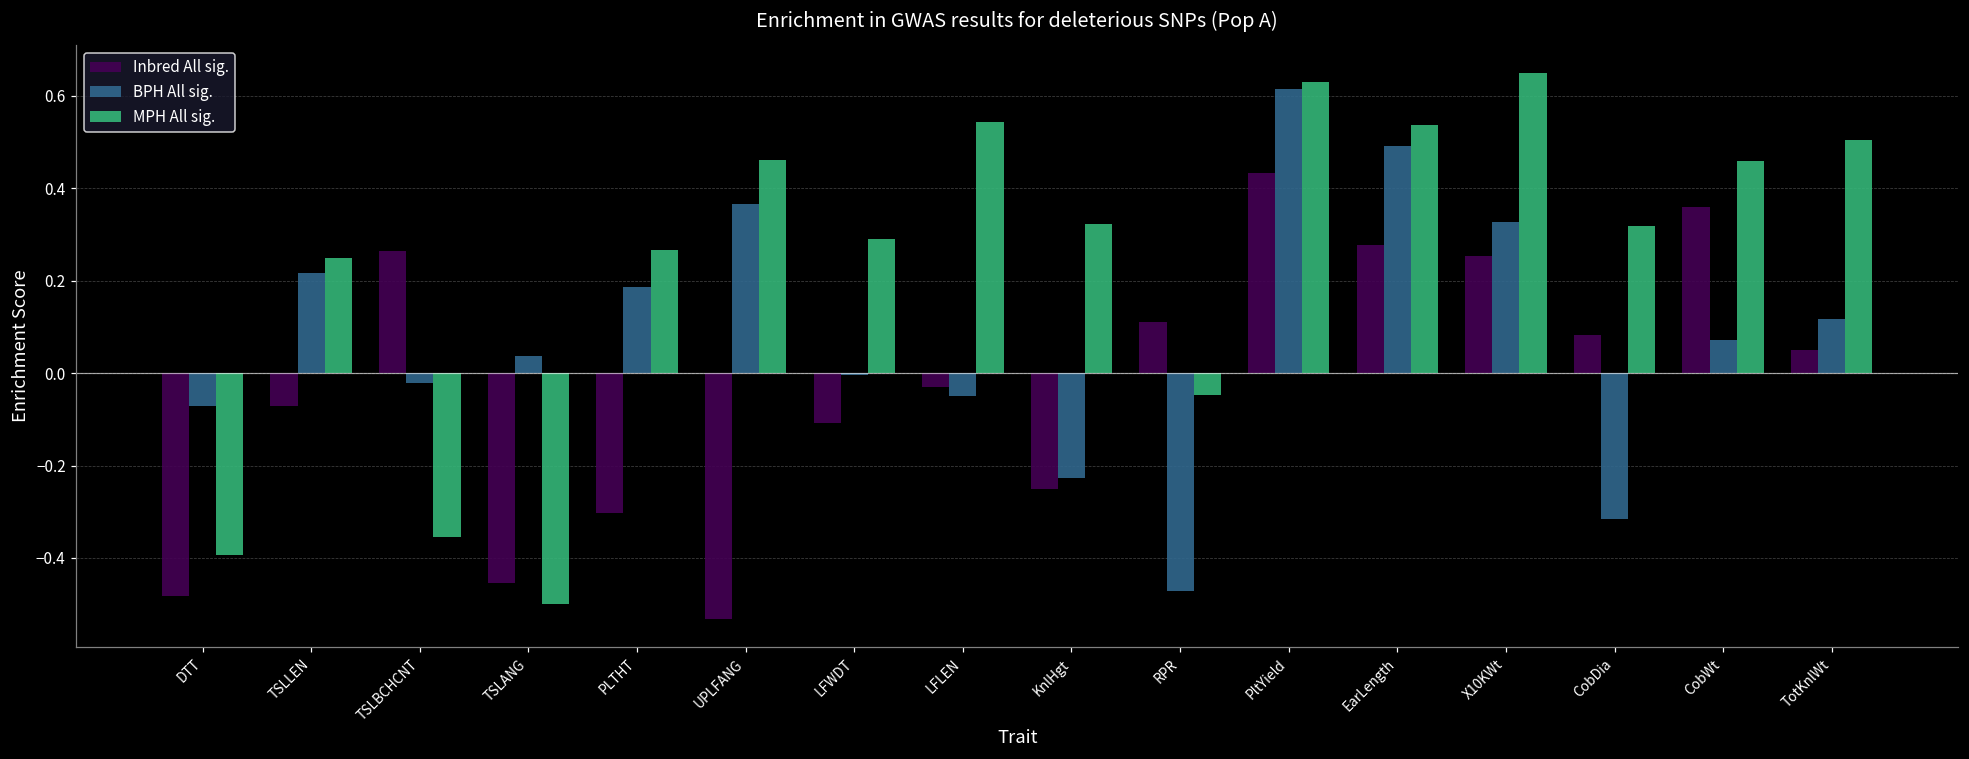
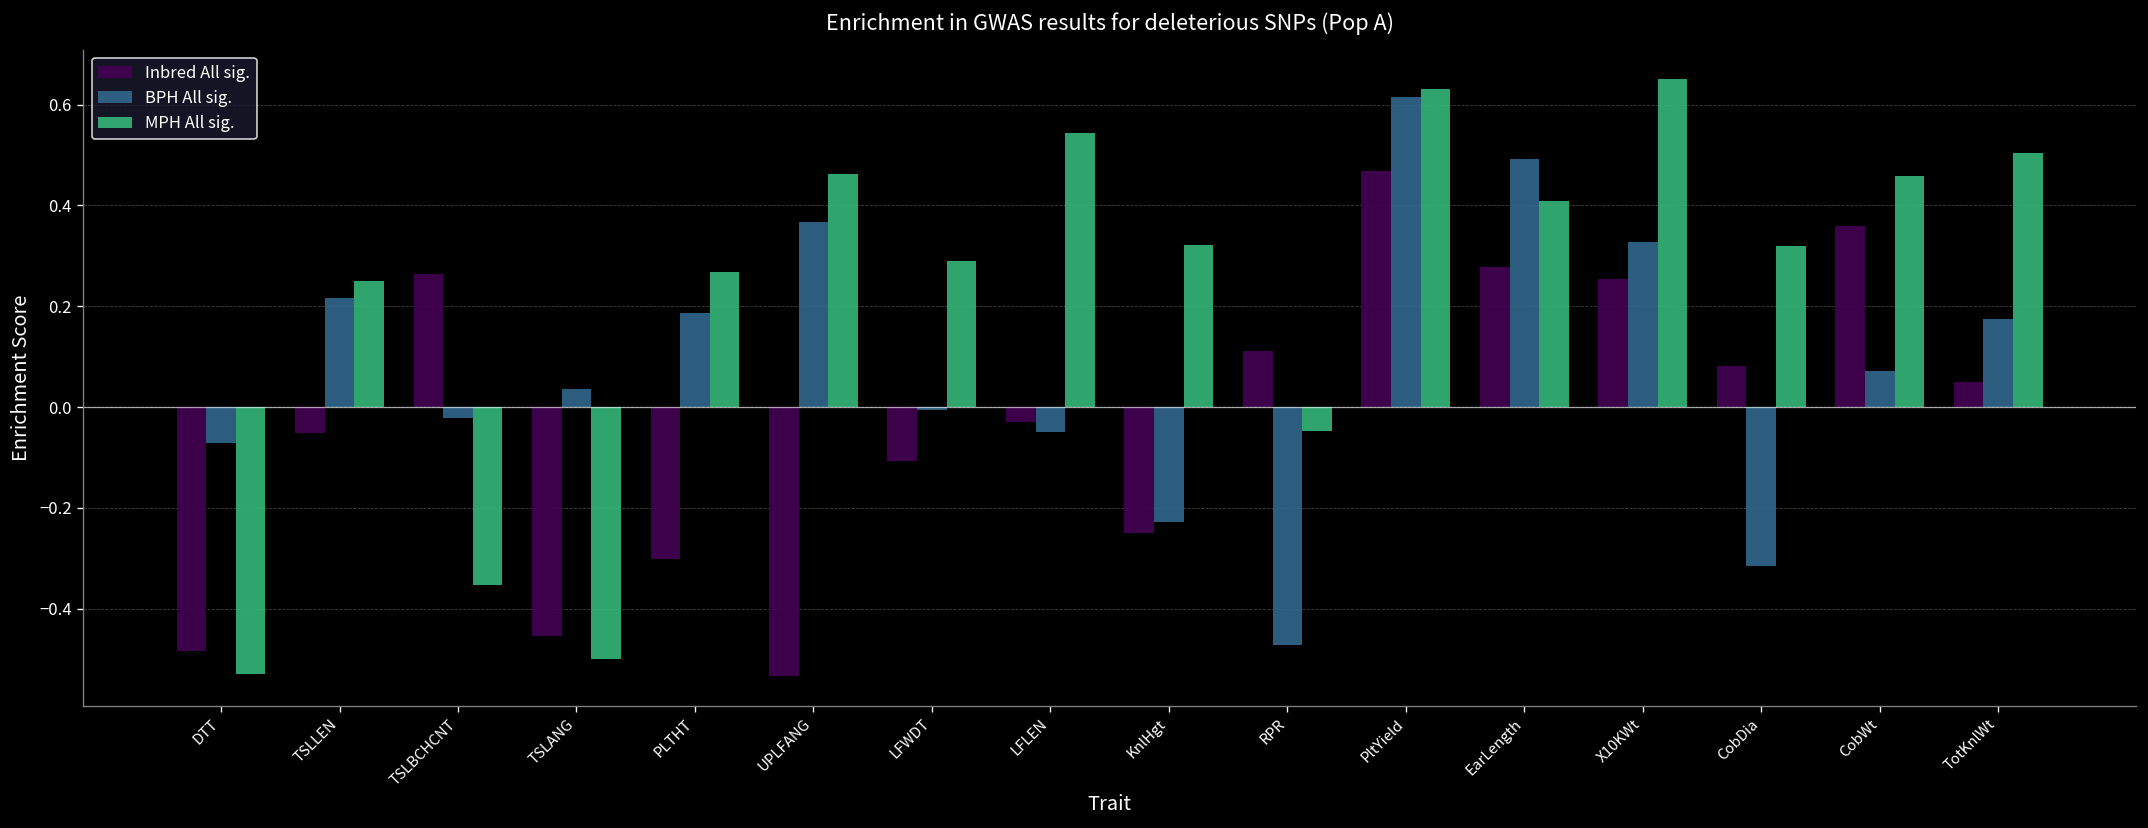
MPH All sig., DTT: -0.39 -> -0.53
Inbred All sig., TSLLEN: -0.07 -> -0.05
Inbred All sig., PltYield: 0.43 -> 0.47
MPH All sig., EarLength: 0.54 -> 0.41
BPH All sig., TotKnlWt: 0.12 -> 0.18
